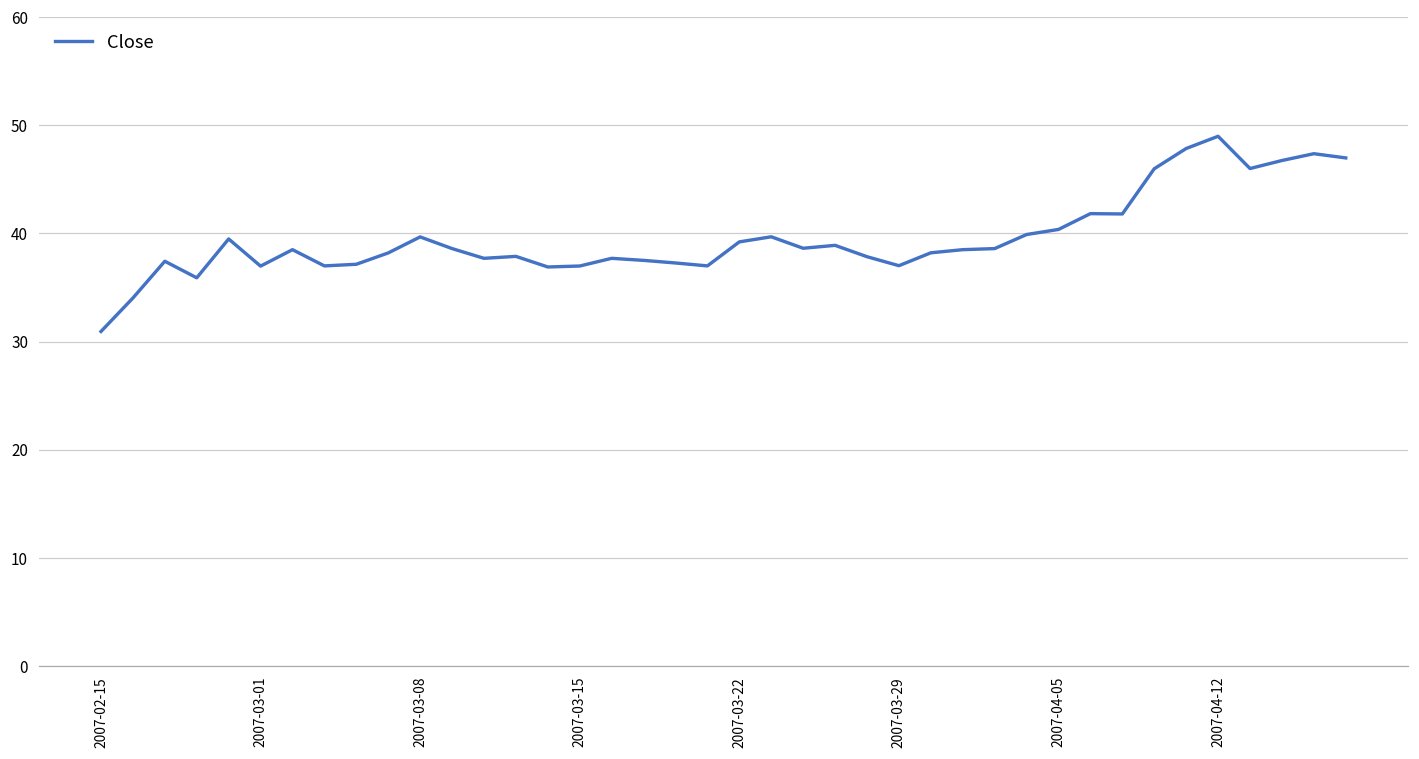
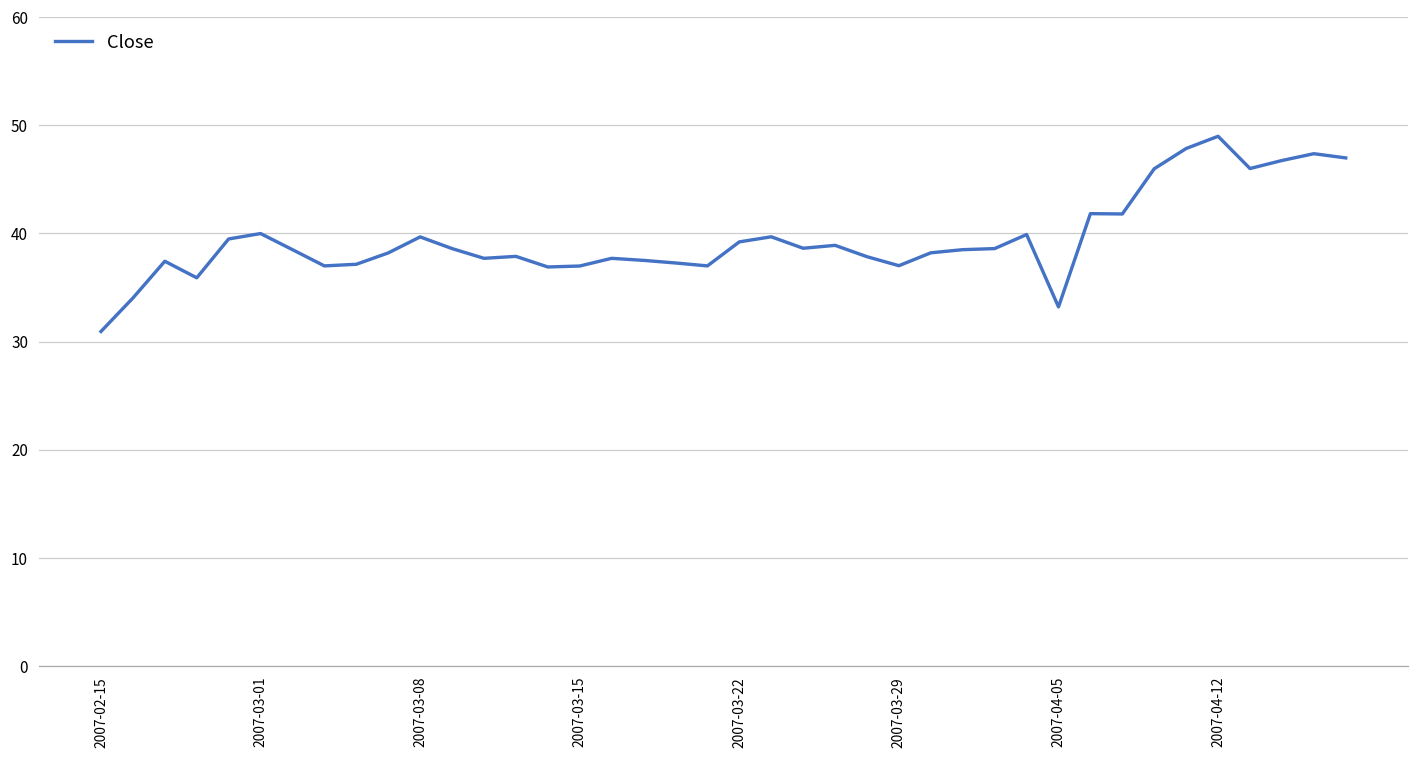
2007-03-01: 37 -> 40
2007-04-05: 40 -> 33
